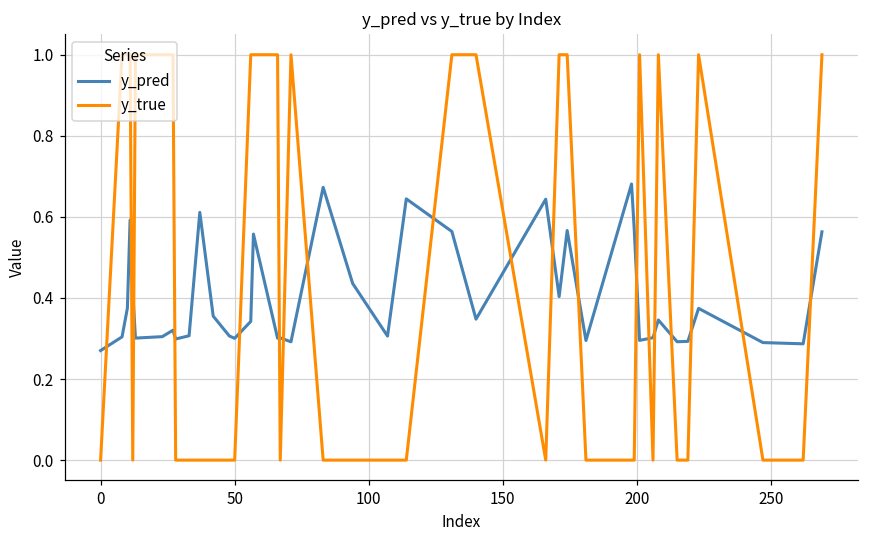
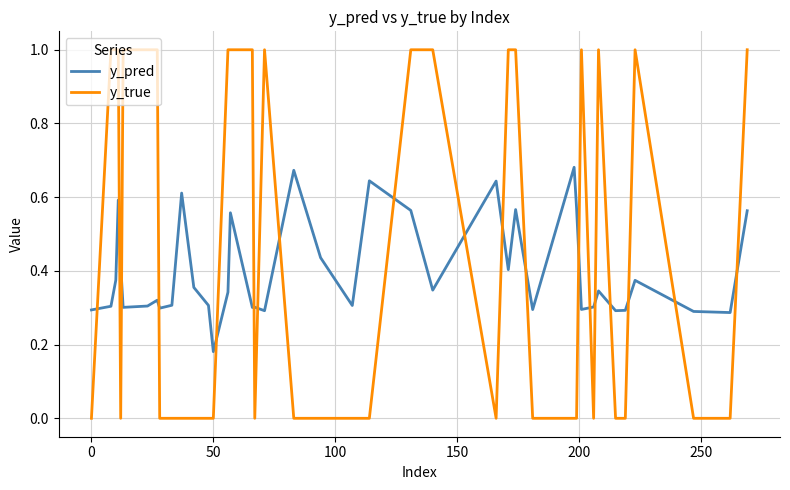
y_pred, 0: 0.27 -> 0.29
y_pred, 50: 0.30 -> 0.18
